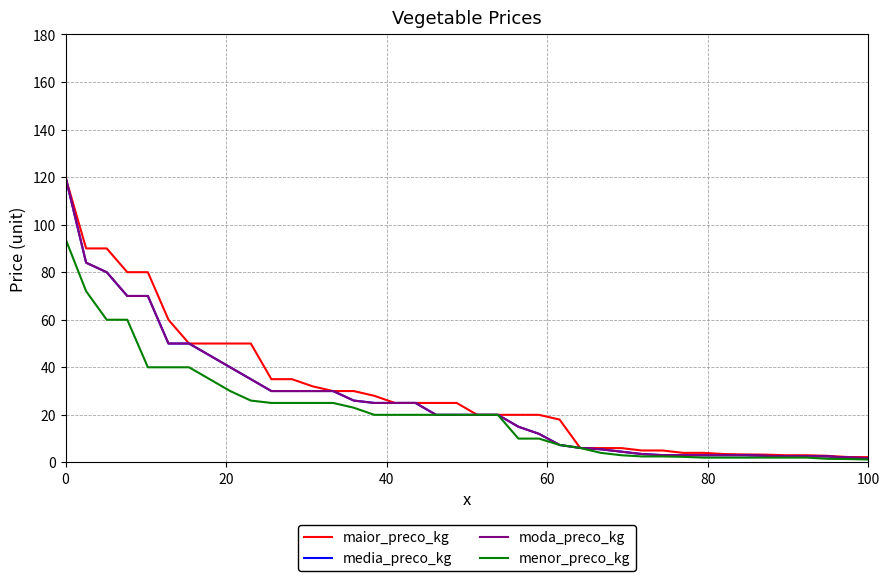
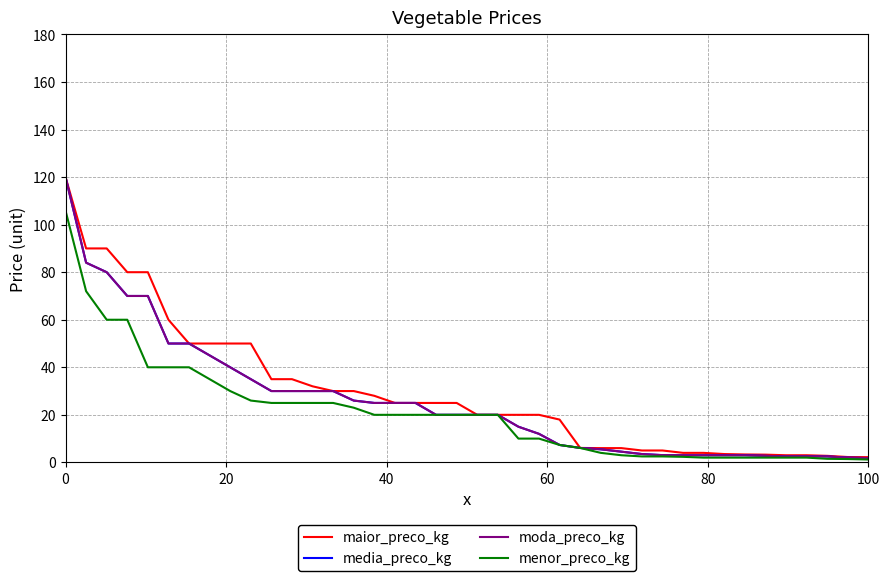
menor_preco_kg, 0: 94 -> 106
